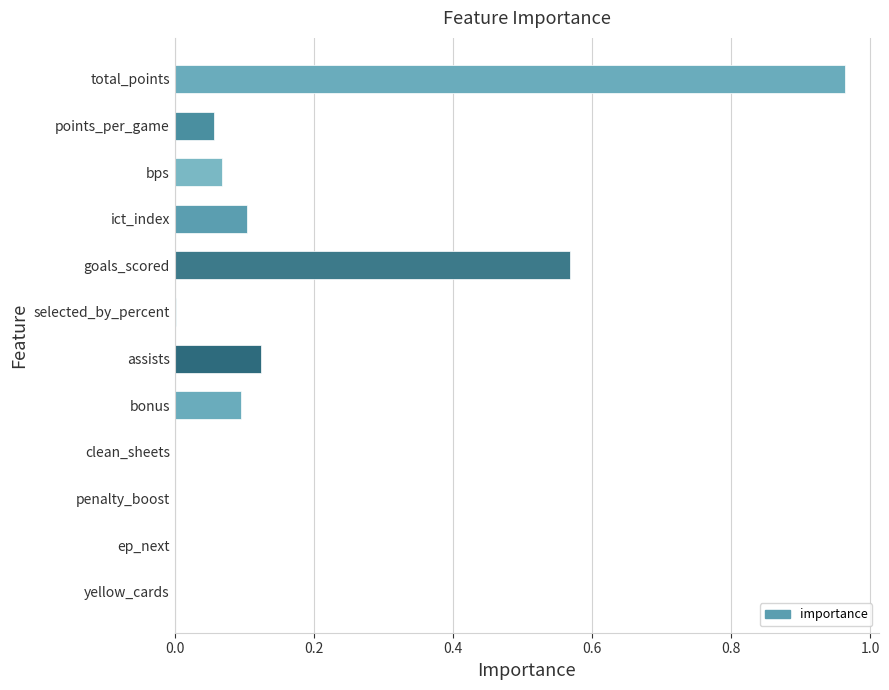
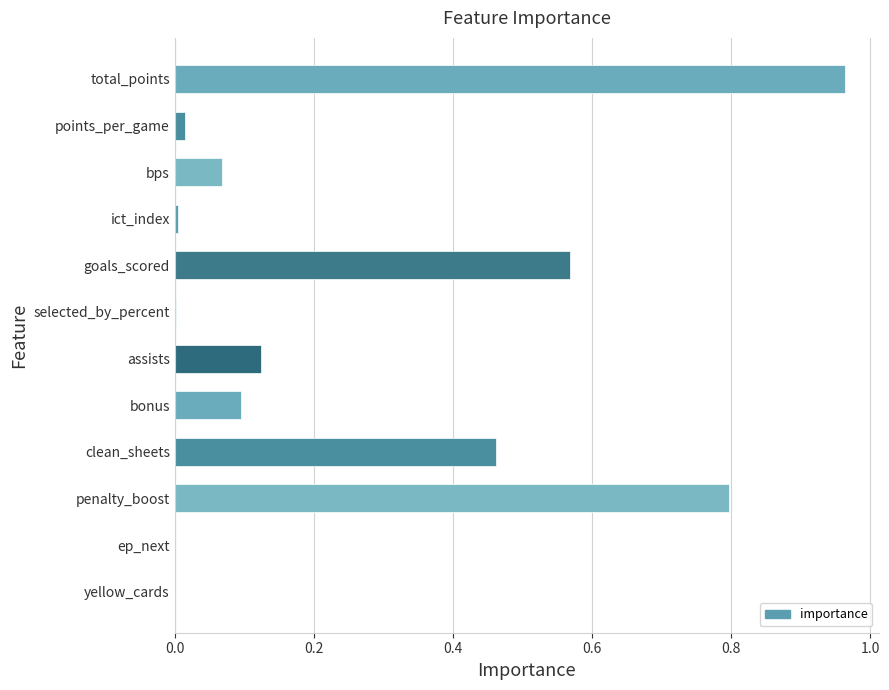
points_per_game: 0.06 -> 0.01
ict_index: 0.10 -> 0.00
clean_sheets: 0.00 -> 0.46
penalty_boost: 0.00 -> 0.80
